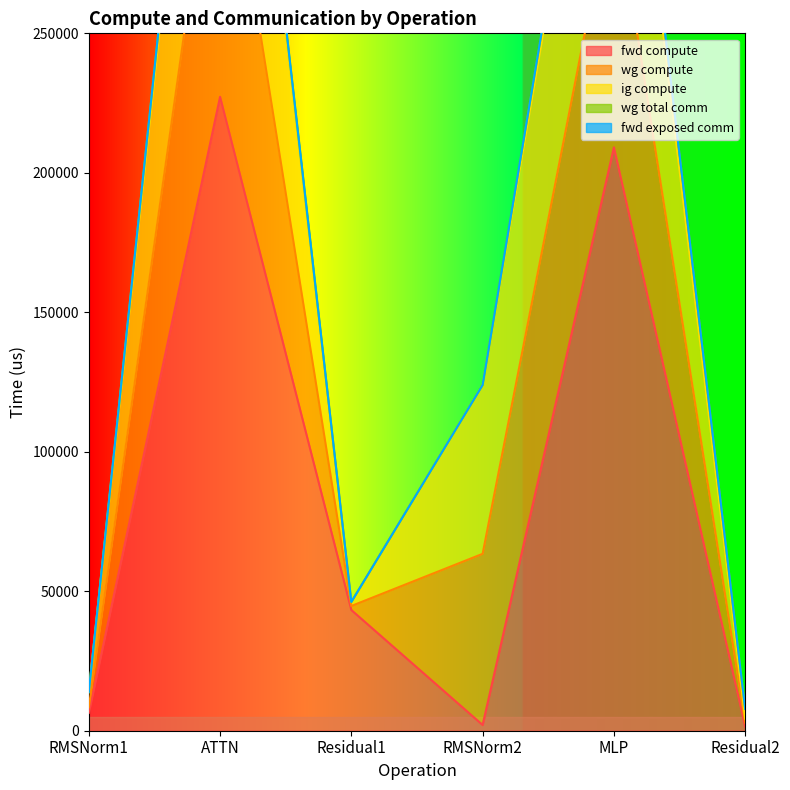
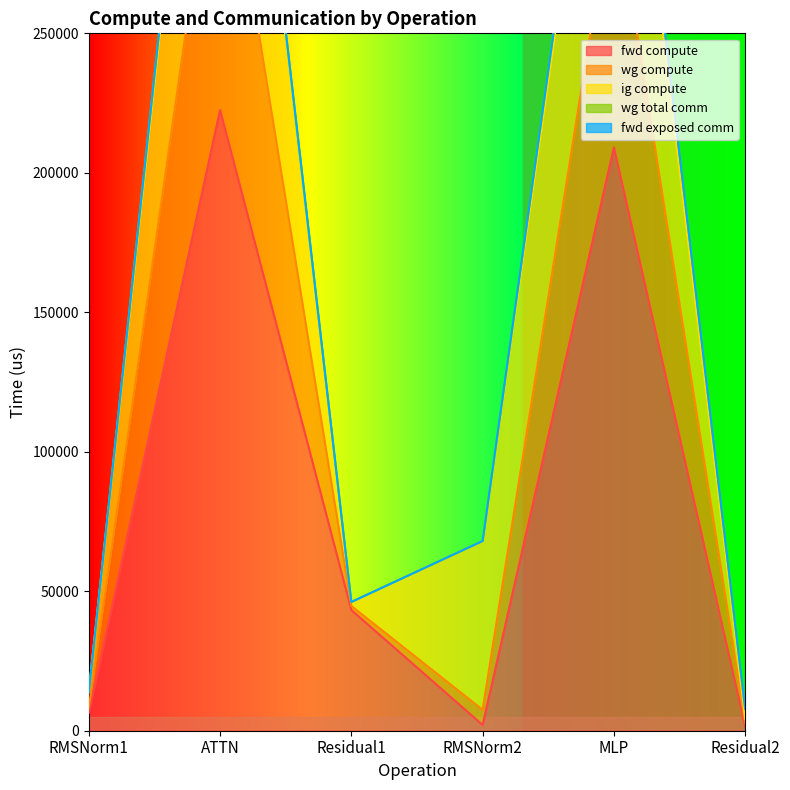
fwd compute, ATTN: 227000 -> 223000
wg compute, RMSNorm2: 61000 -> 5000
